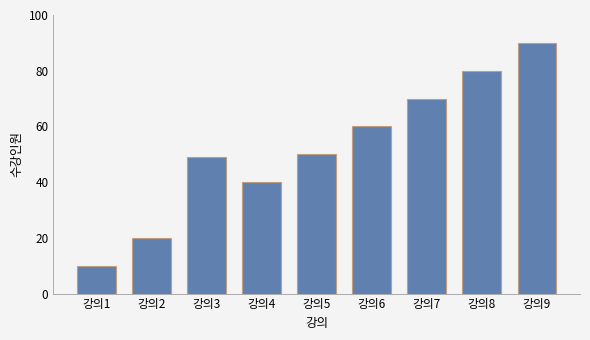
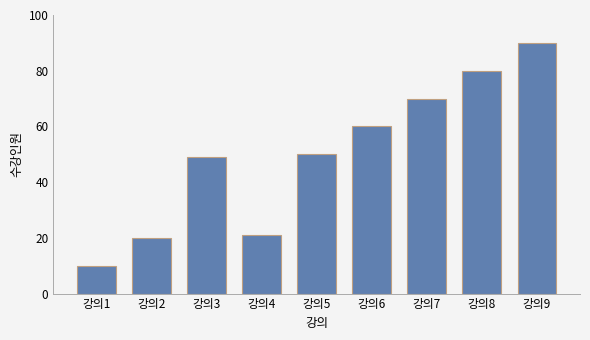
강의4: 40 -> 21
